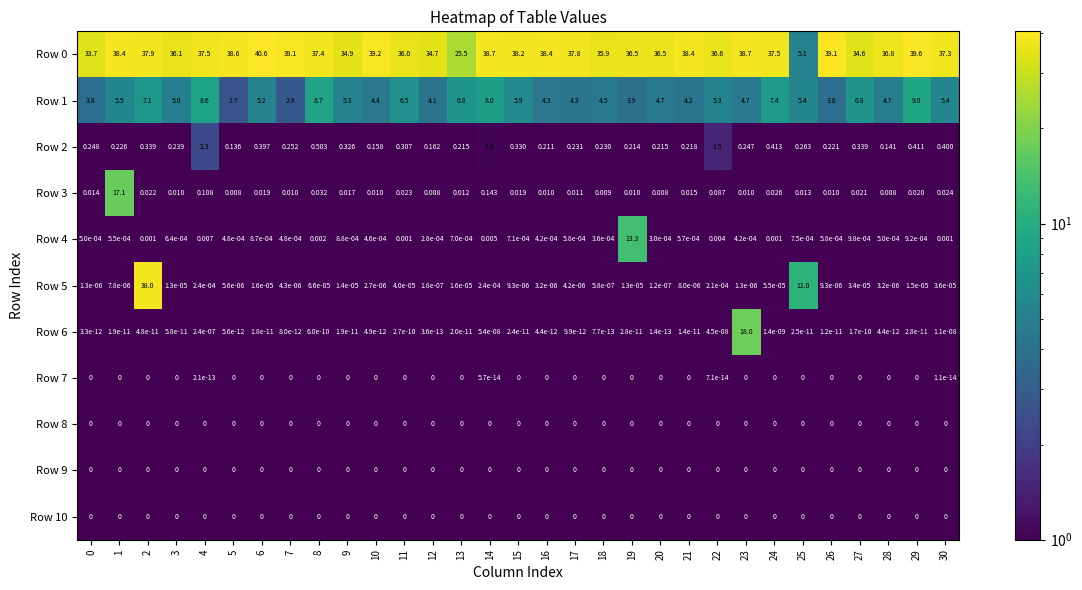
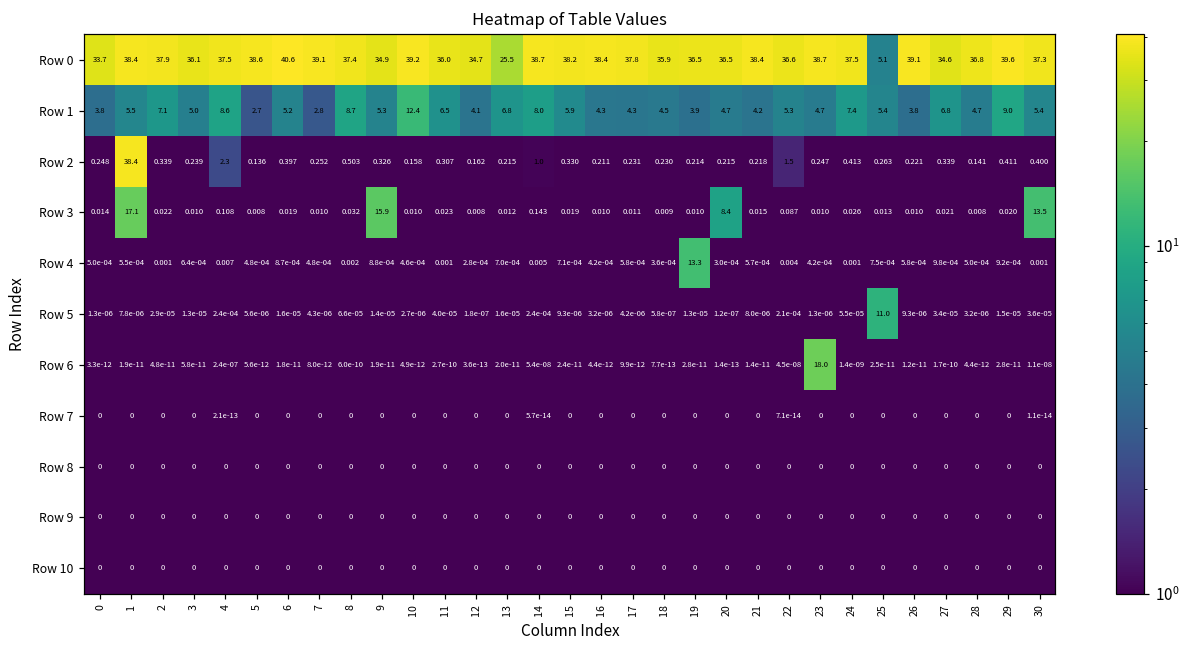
Row 1, 10: 4.4 -> 12.4
Row 2, 1: 0.226 -> 38.4
Row 3, 9: 0.017 -> 15.9
Row 3, 20: 0.008 -> 8.4
Row 3, 30: 0.024 -> 13.5
Row 5, 2: 38.0 -> 2.9e-05
